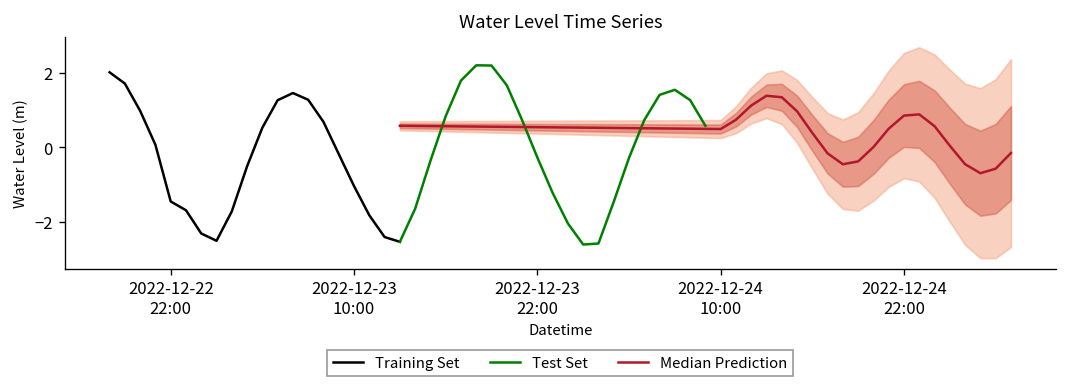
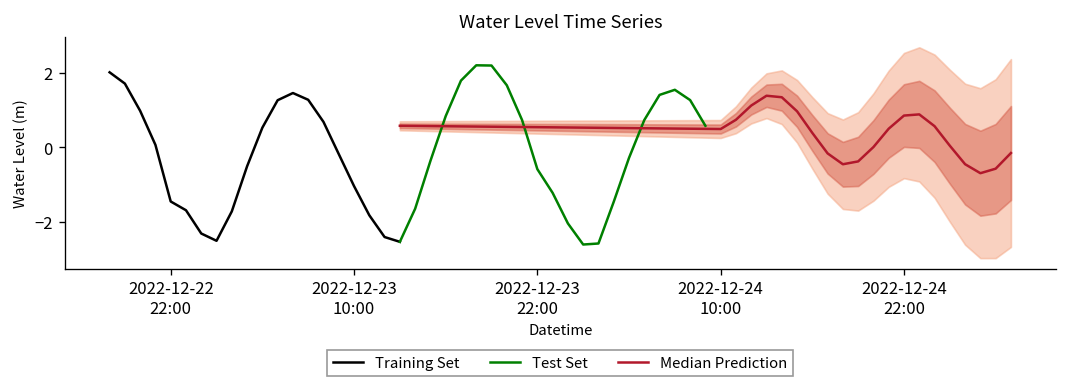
Test Set, 2022-12-23 22:00: -0.3 -> -0.6
